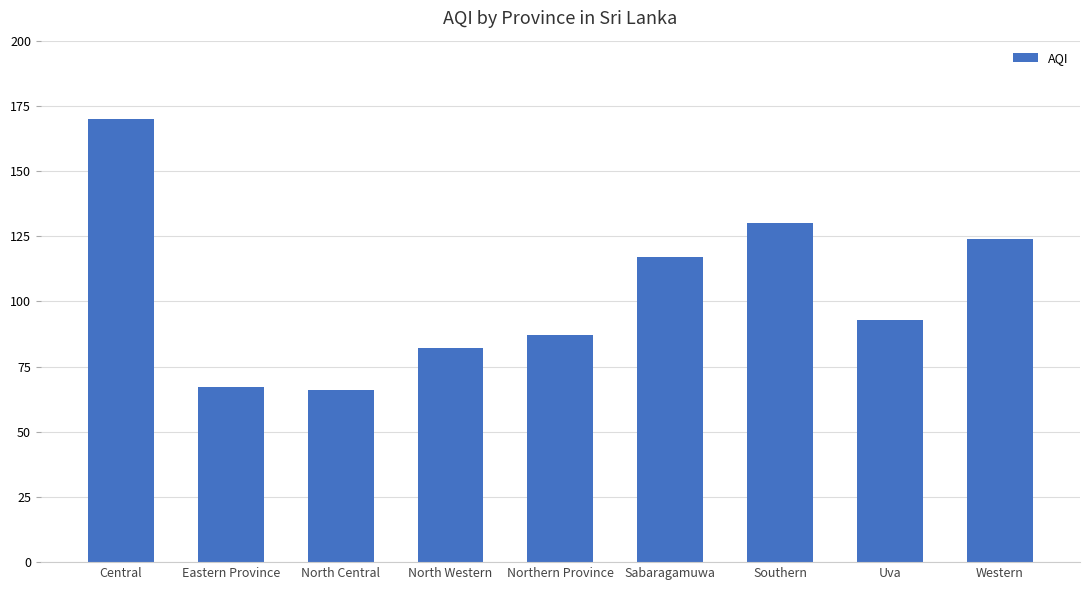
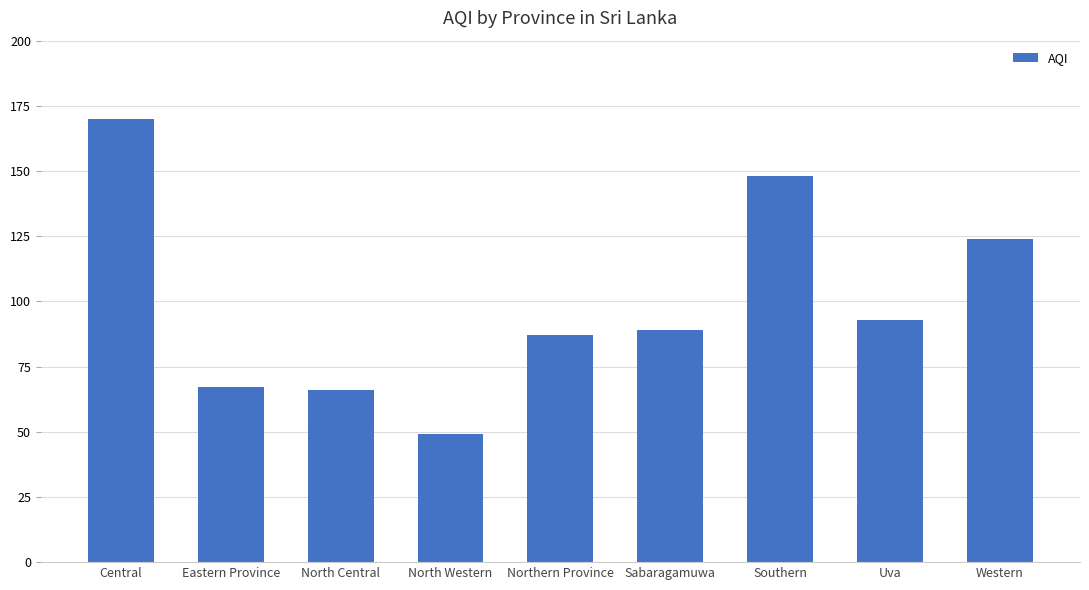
North Western: 82 -> 49
Sabaragamuwa: 117 -> 89
Southern: 130 -> 148
